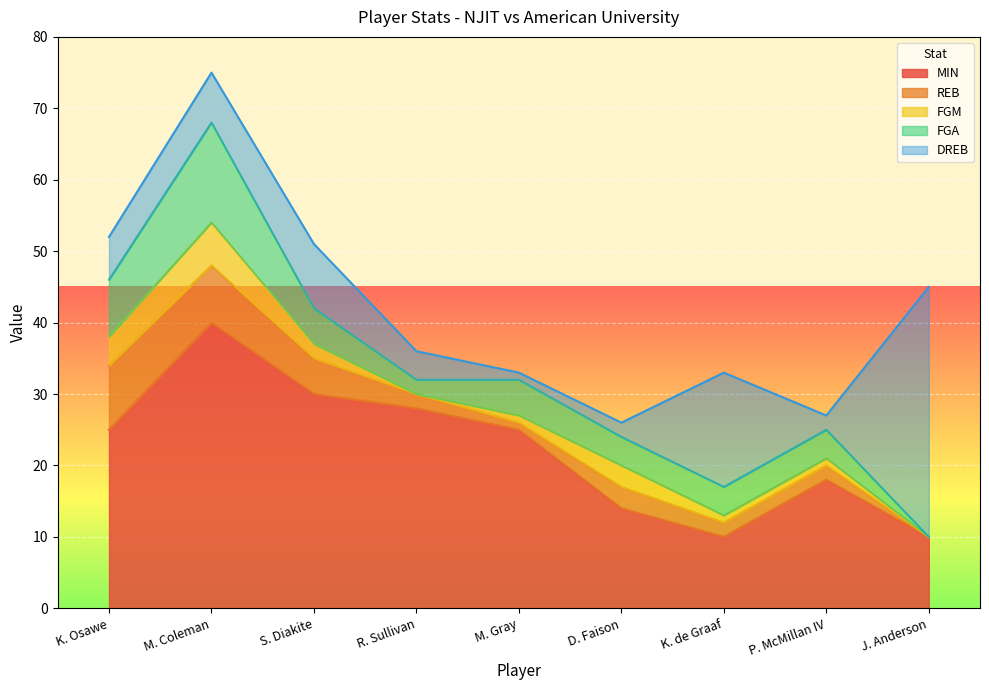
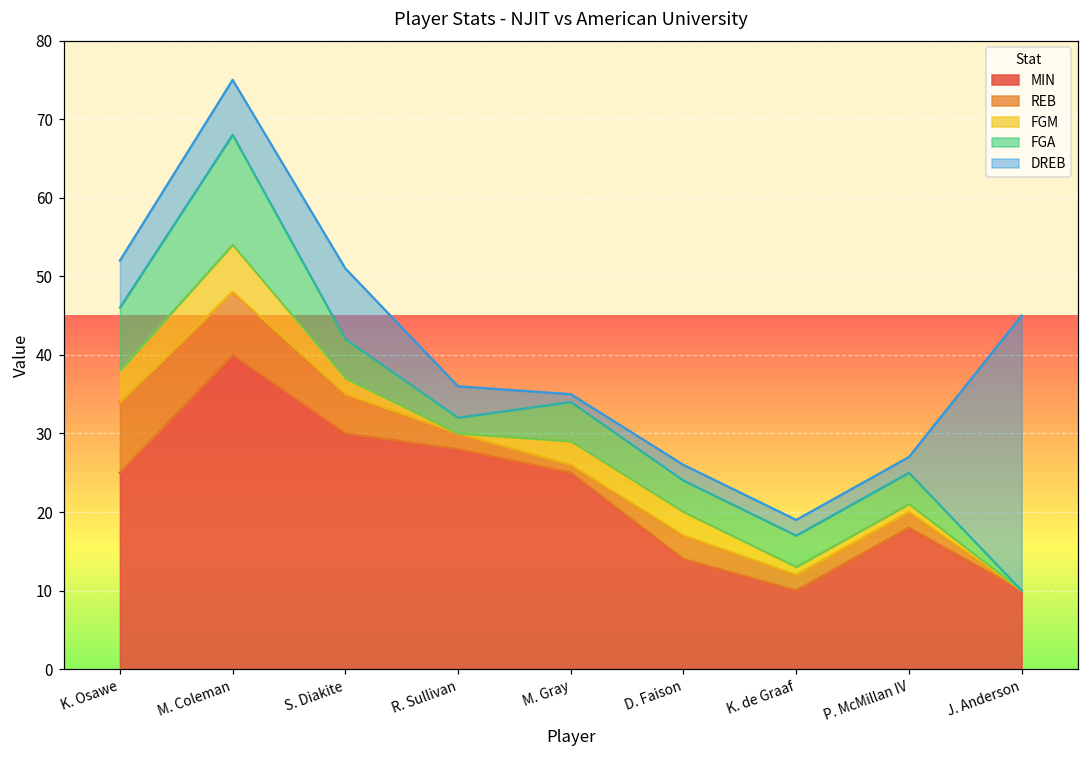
FGM, M. Gray: 1 -> 3
DREB, K. de Graaf: 16 -> 2
